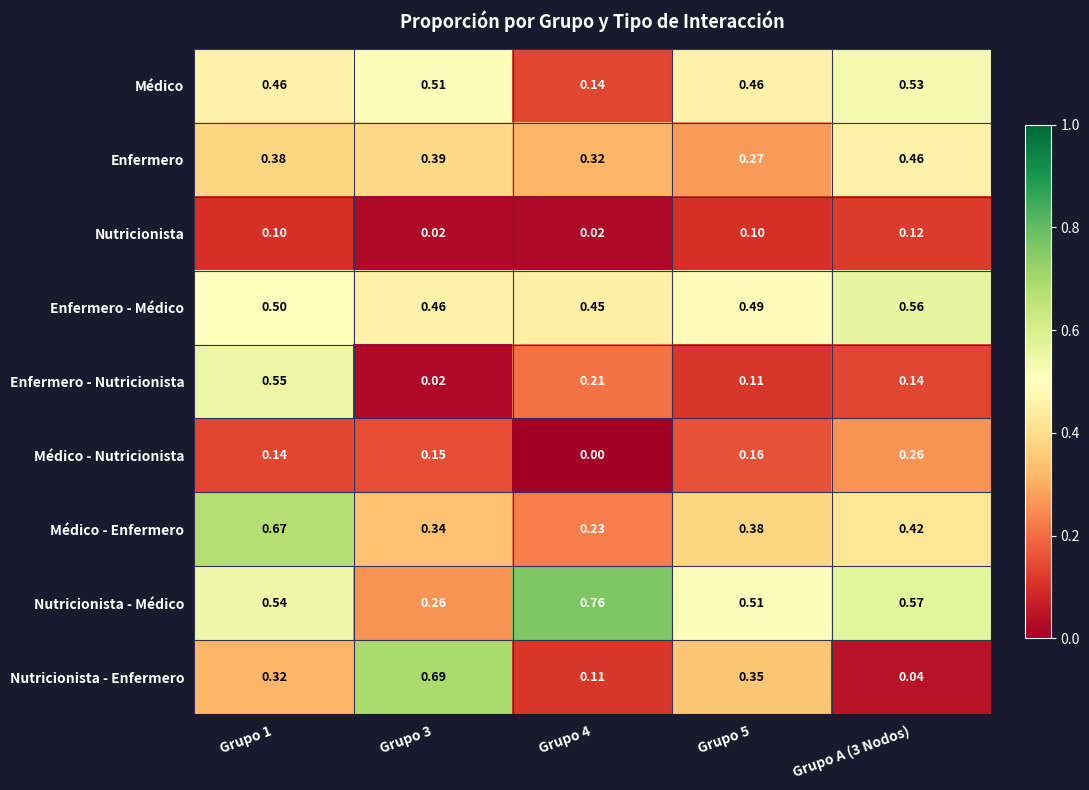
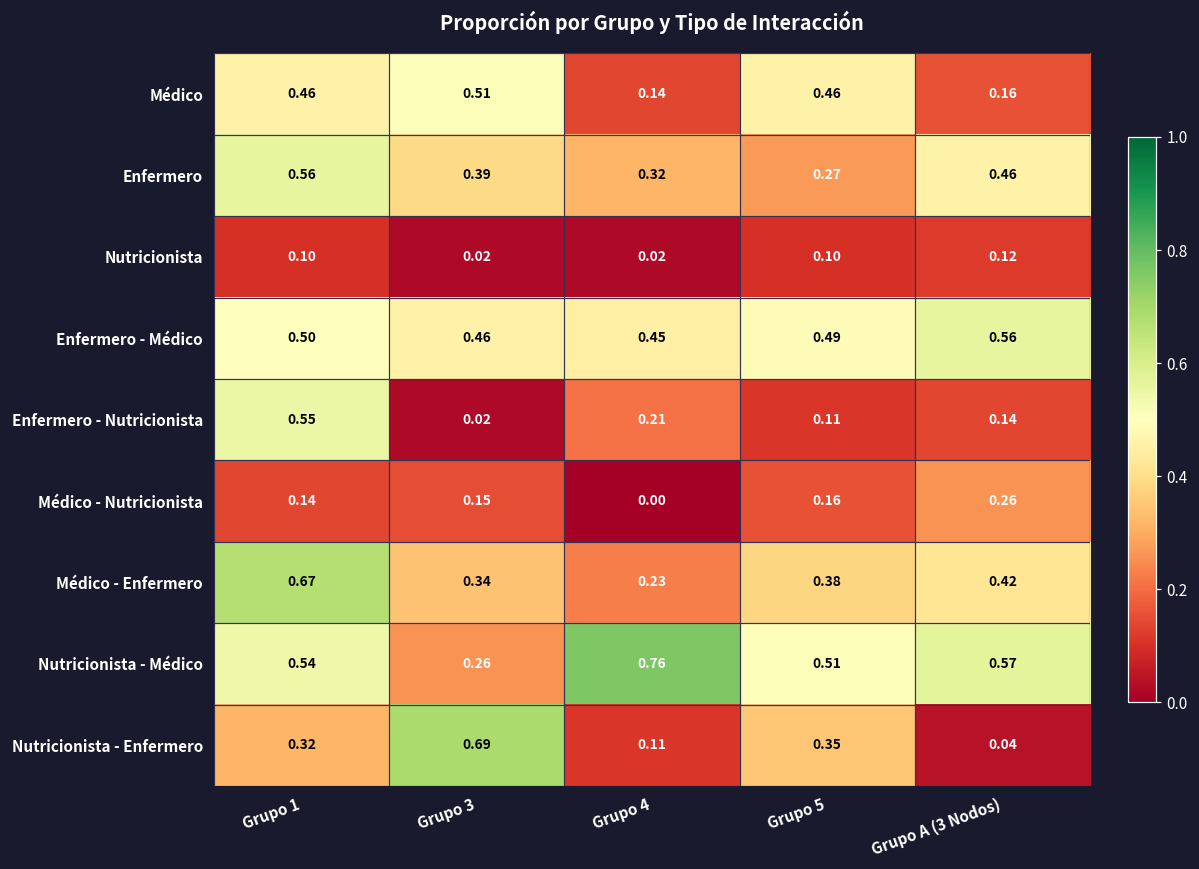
Médico, Grupo A (3 Nodos): 0.53 -> 0.16
Enfermero, Grupo 1: 0.38 -> 0.56
